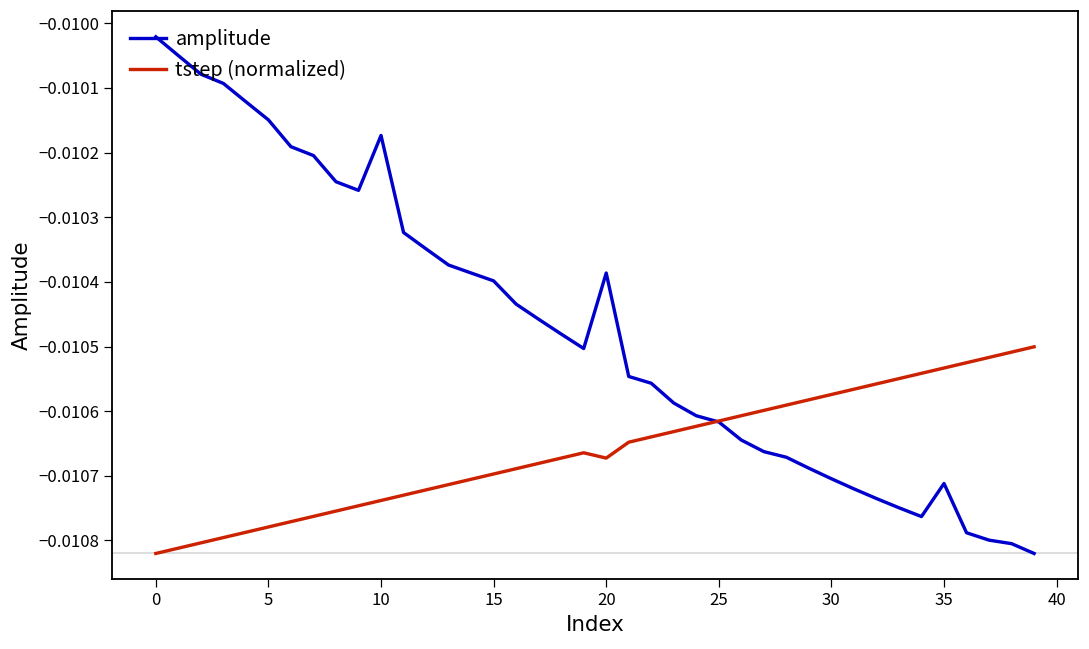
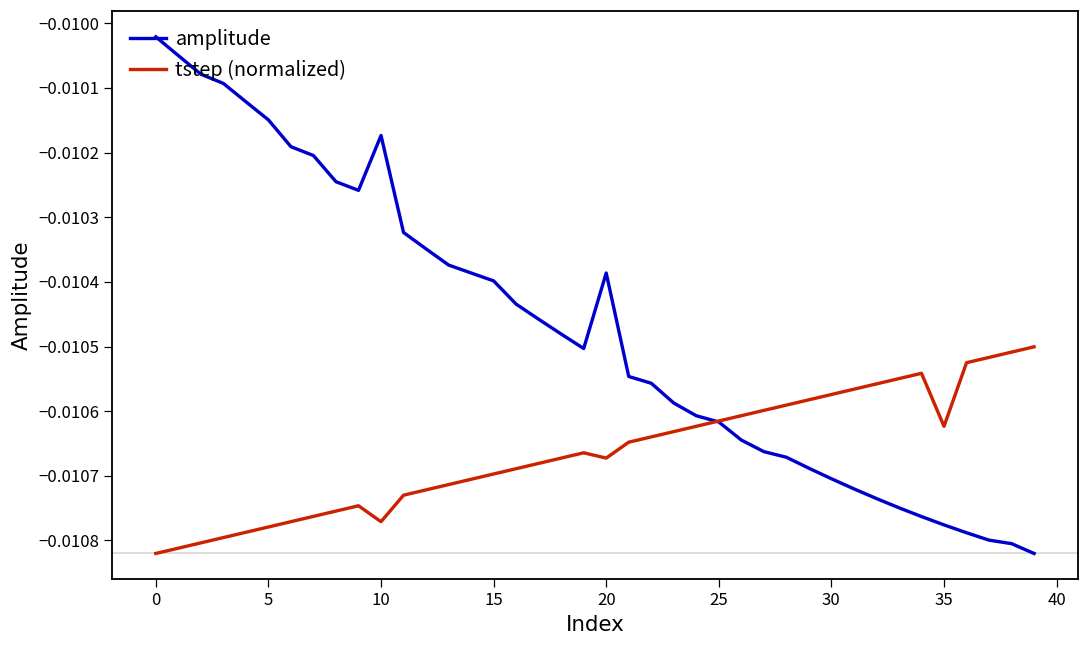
tstep (normalized), 10: -0.01074 -> -0.01077
amplitude, 35: -0.01071 -> -0.01078
tstep (normalized), 35: -0.01053 -> -0.01062
